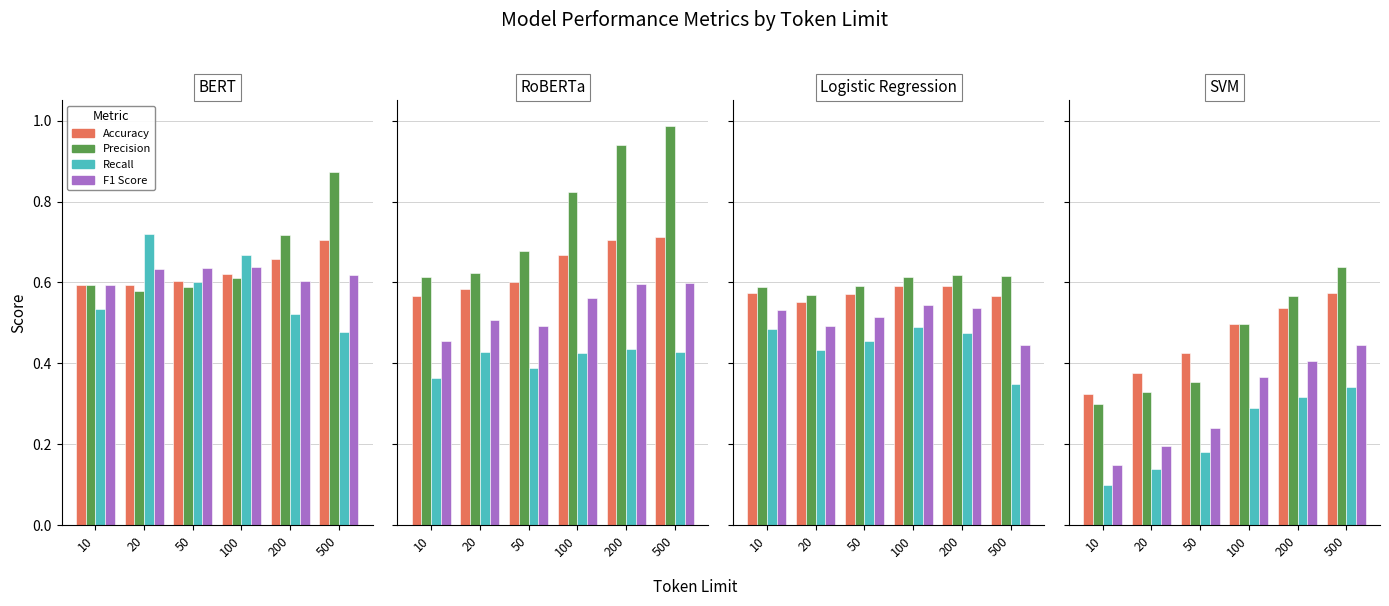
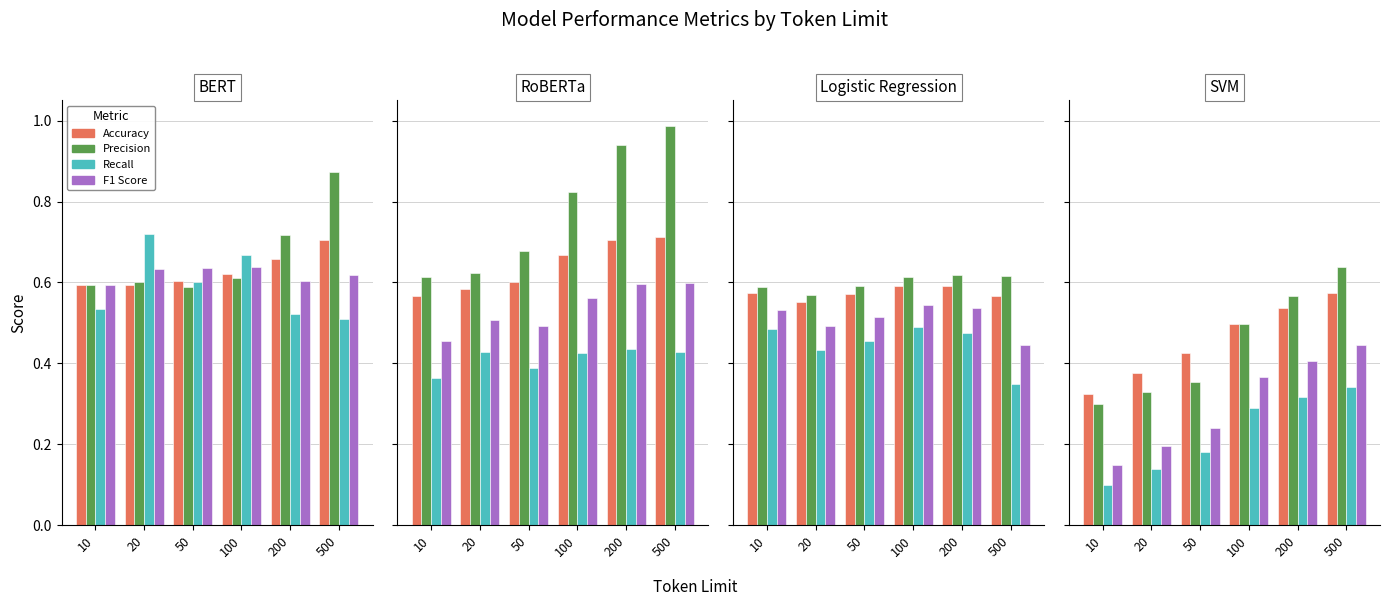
BERT, Precision, 20: 0.58 -> 0.60
BERT, Recall, 500: 0.48 -> 0.51
